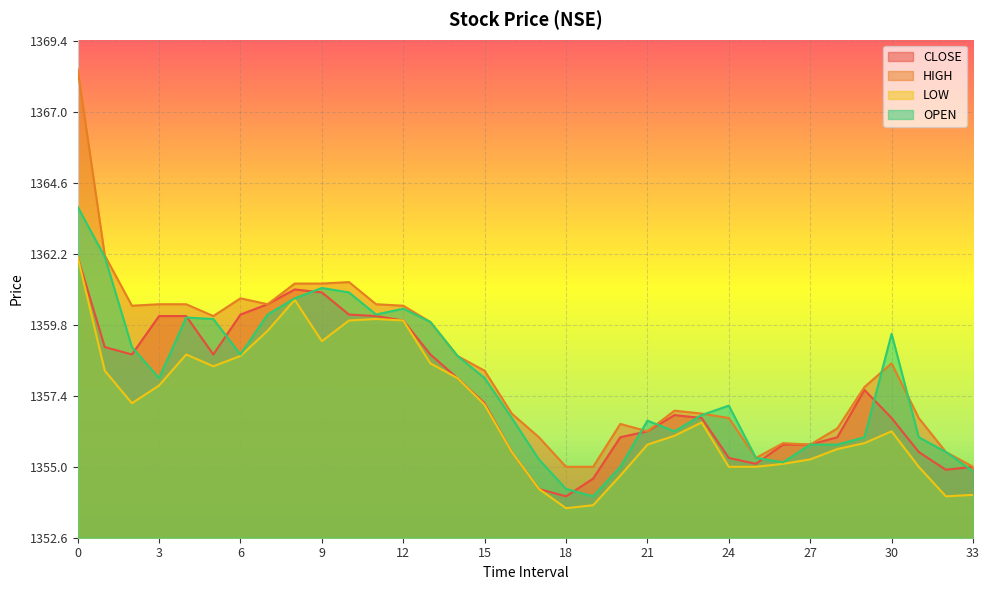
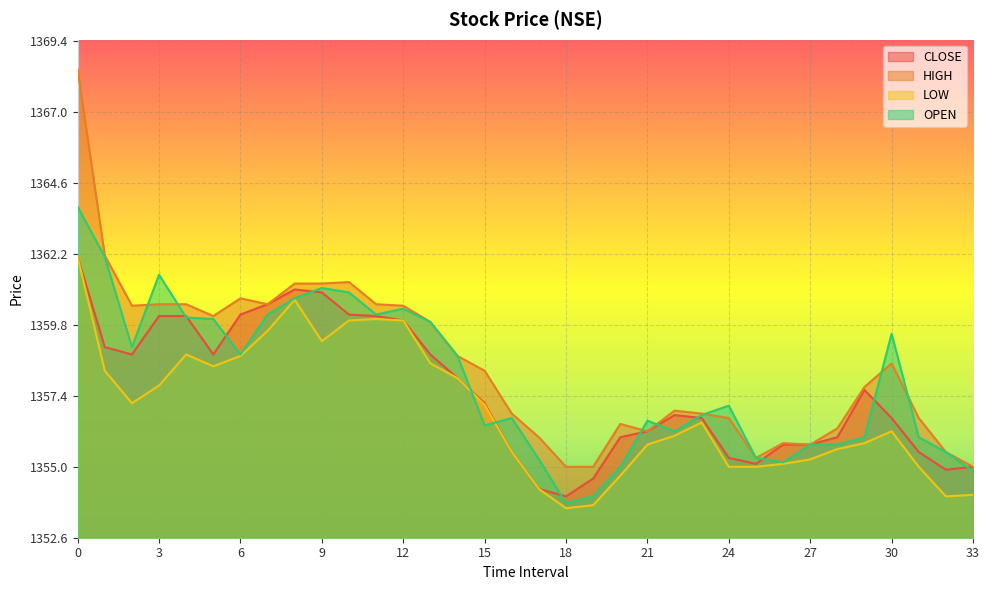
OPEN, 3: 1358.0 -> 1361.5
OPEN, 15: 1358.0 -> 1356.4
OPEN, 18: 1354.3 -> 1353.8
